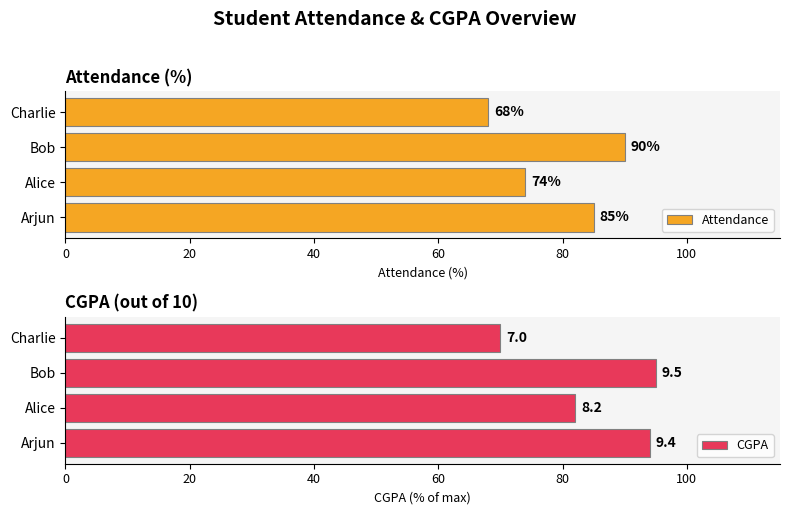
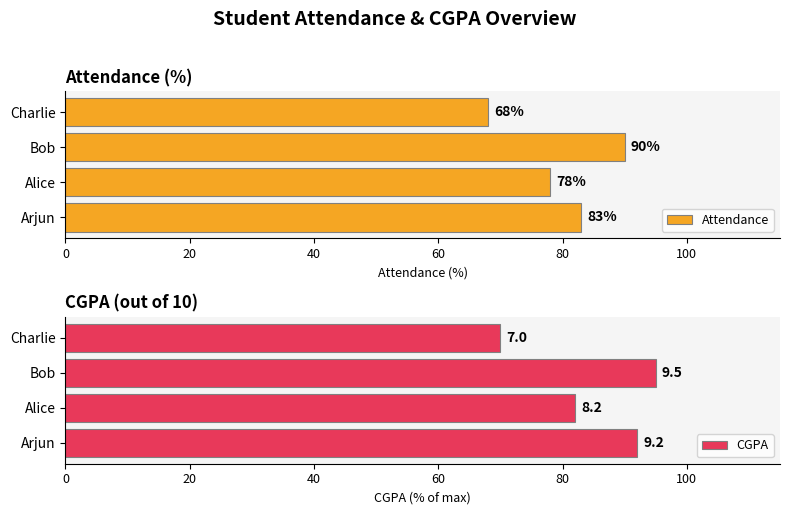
Attendance (%), Alice: 74% -> 78%
Attendance (%), Arjun: 85% -> 83%
CGPA (out of 10), Arjun: 9.4 -> 9.2
